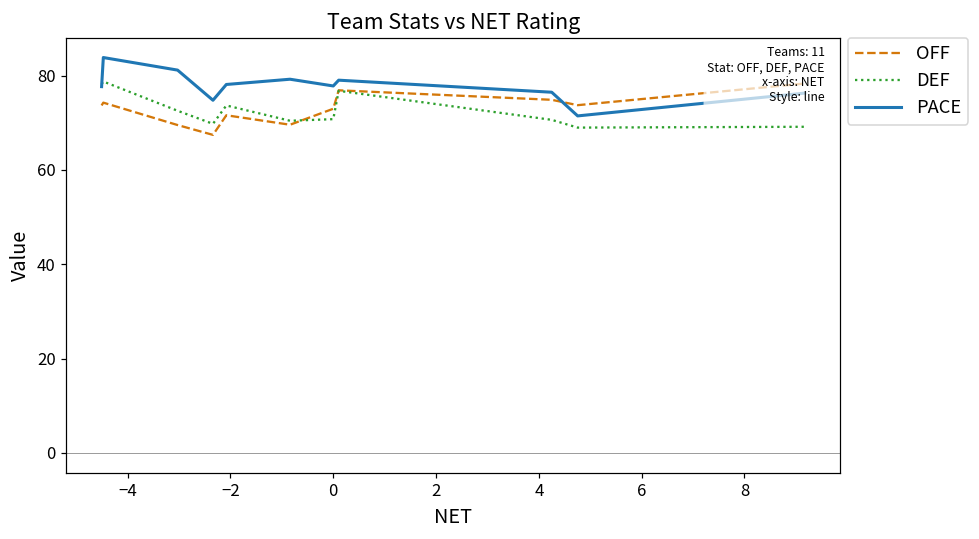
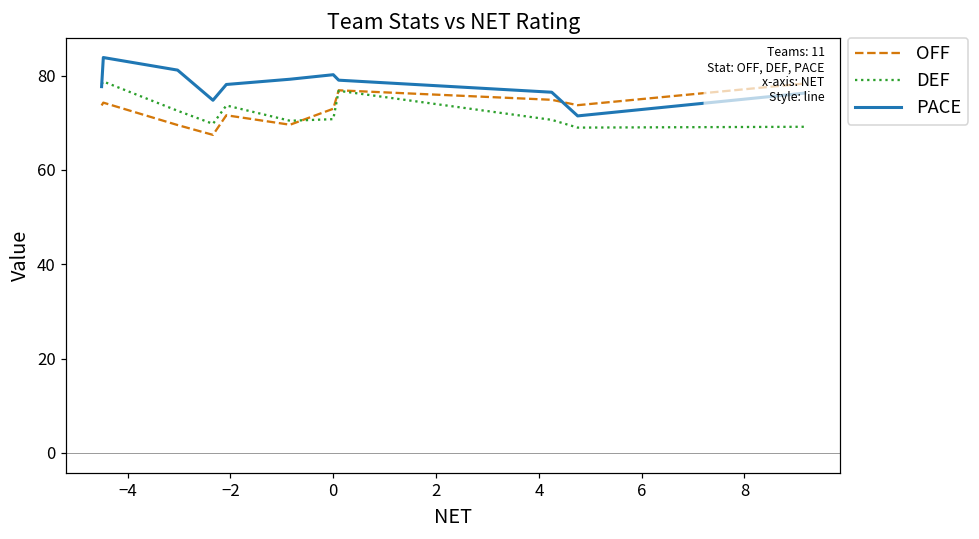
PACE, 0: 78 -> 80
